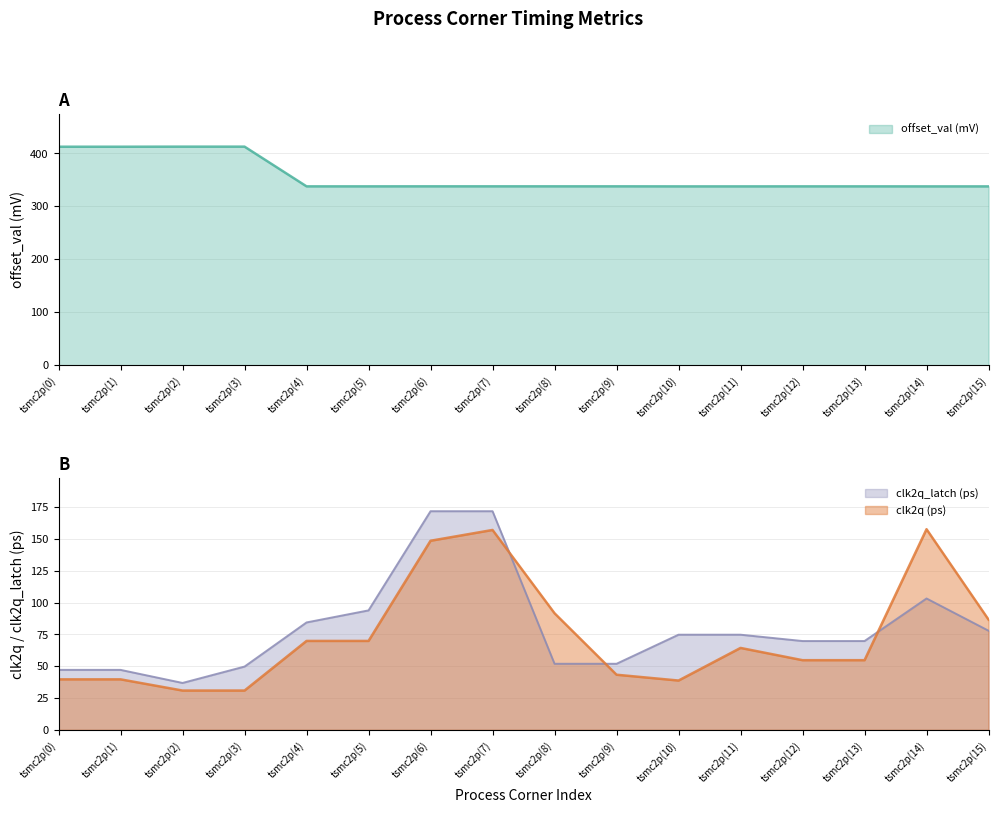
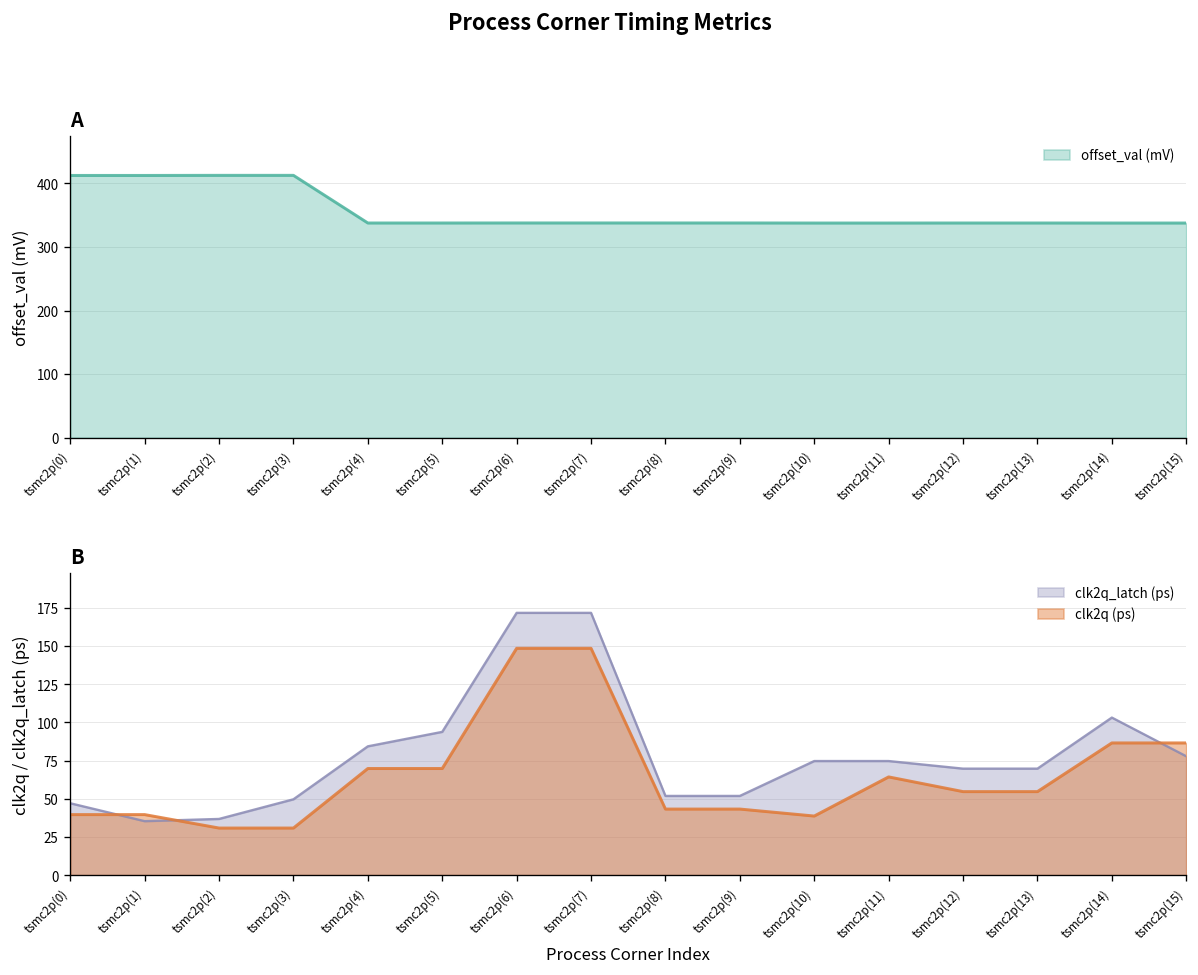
B, clk2q_latch (ps), tsmc2p(1): 47 -> 35
B, clk2q (ps), tsmc2p(7): 157 -> 149
B, clk2q (ps), tsmc2p(8): 92 -> 43
B, clk2q (ps), tsmc2p(14): 158 -> 87
